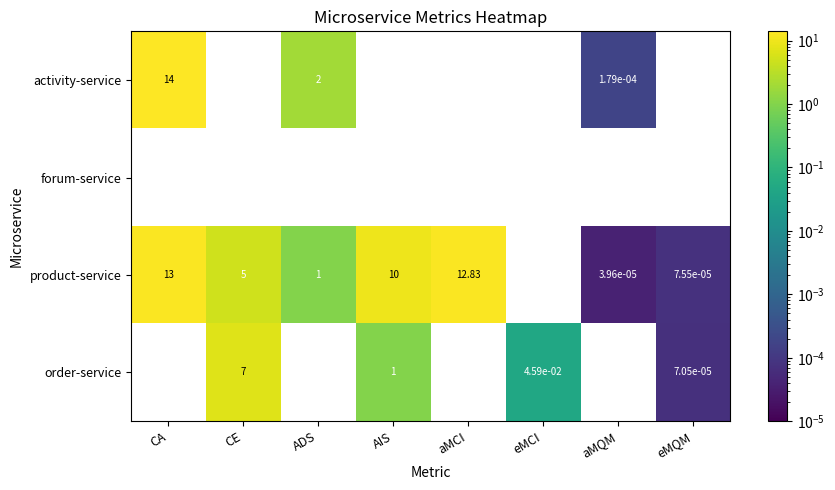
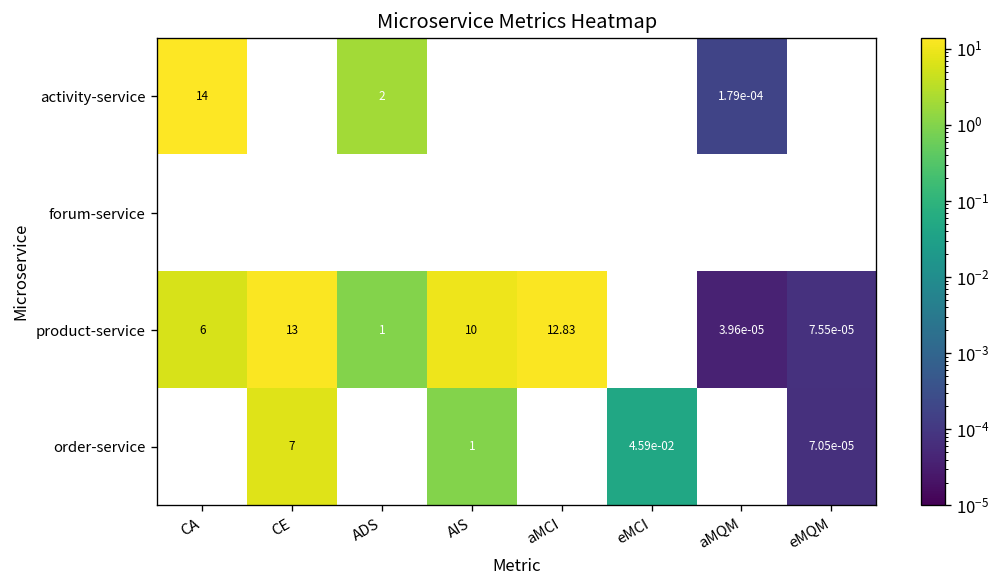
product-service, CA: 13 -> 6
product-service, CE: 5 -> 13
